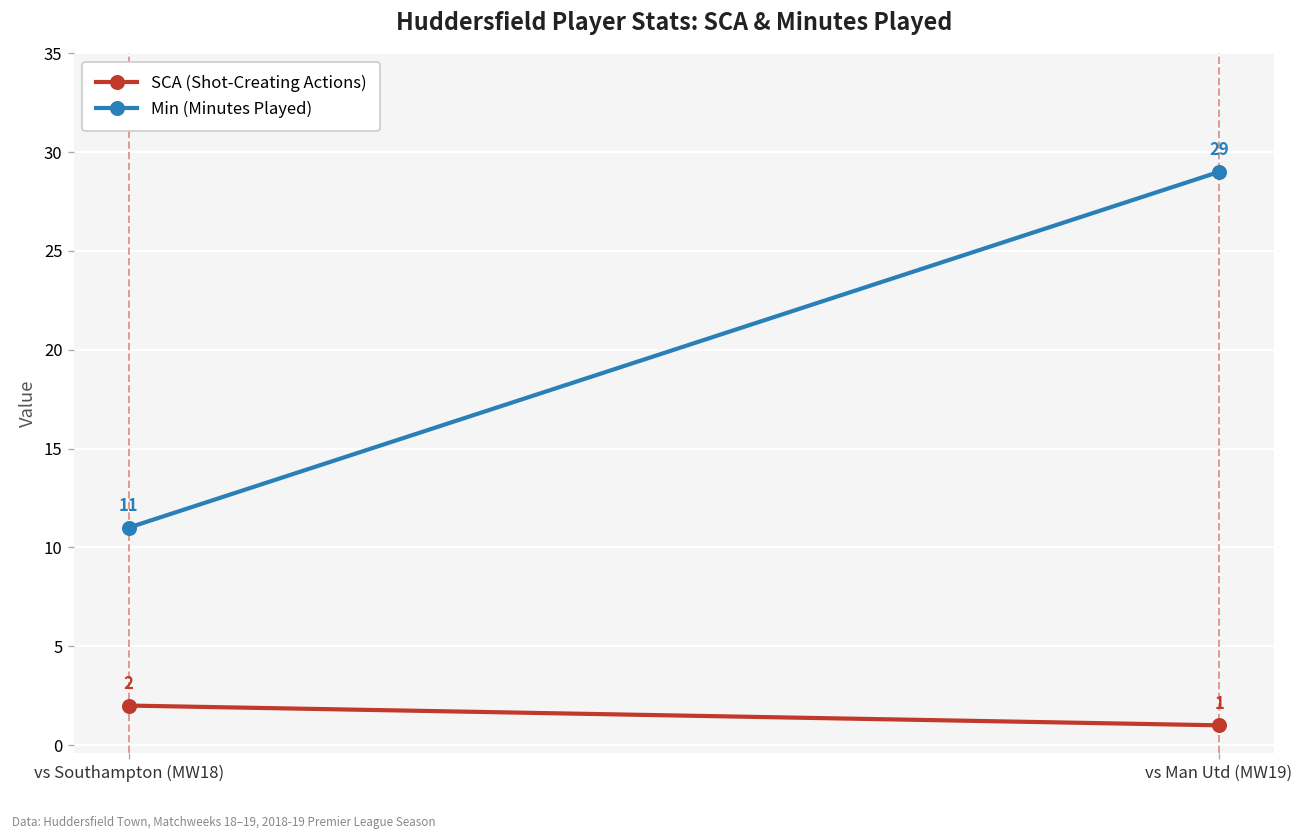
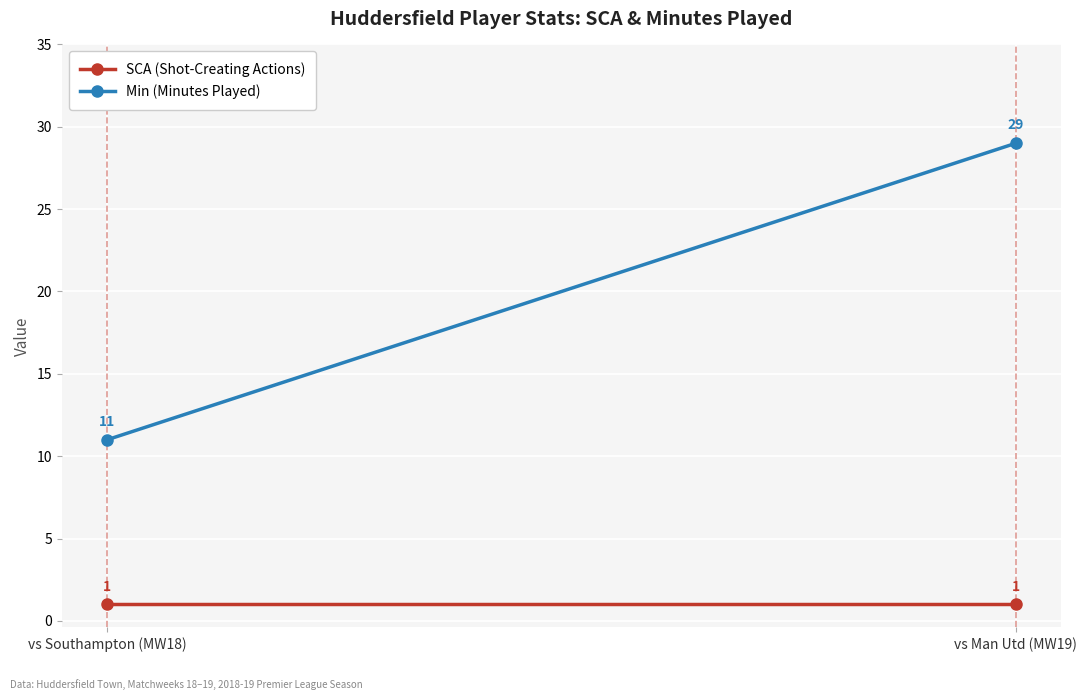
SCA (Shot-Creating Actions), vs Southampton (MW18): 2 -> 1
